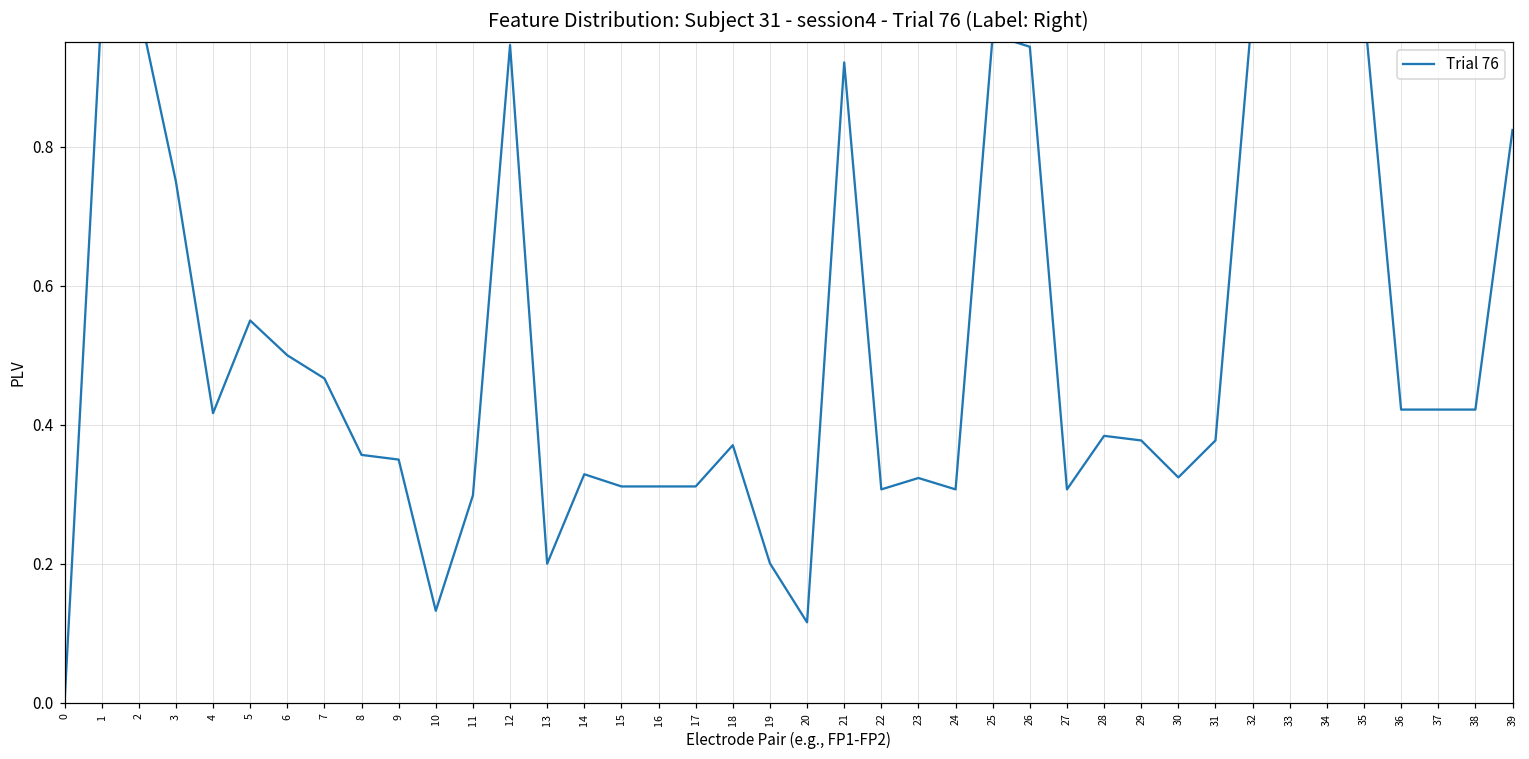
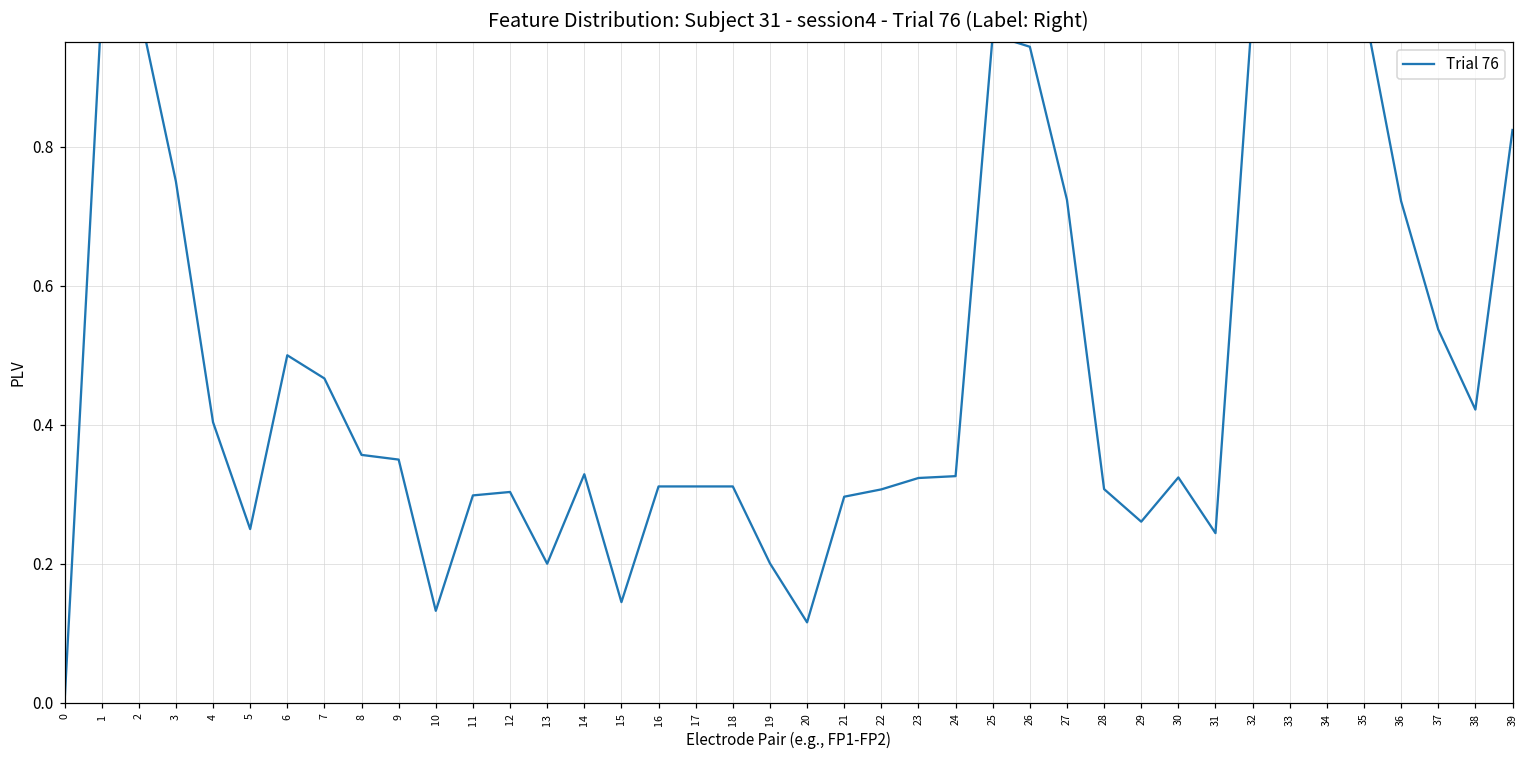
4: 0.42 -> 0.40
5: 0.55 -> 0.25
12: 0.95 -> 0.30
15: 0.31 -> 0.14
18: 0.37 -> 0.31
21: 0.92 -> 0.30
24: 0.31 -> 0.33
27: 0.31 -> 0.72
28: 0.38 -> 0.31
29: 0.38 -> 0.26
31: 0.38 -> 0.24
36: 0.42 -> 0.72
37: 0.42 -> 0.54
